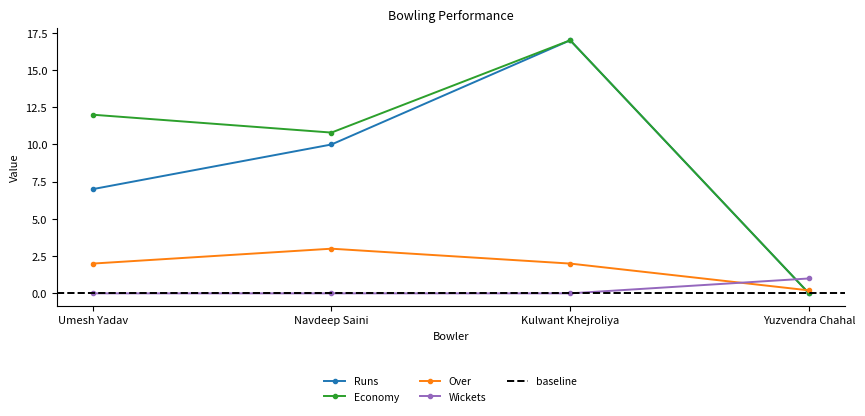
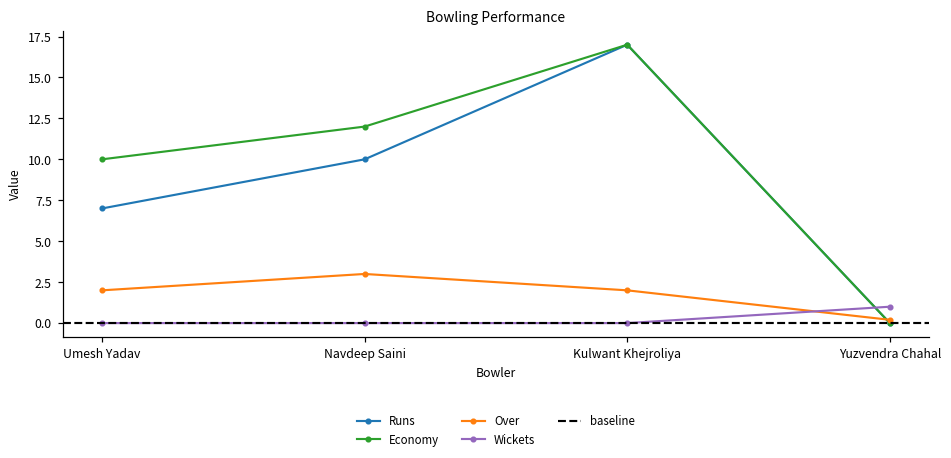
Economy, Umesh Yadav: 12 -> 10
Economy, Navdeep Saini: 10.8 -> 12.0
